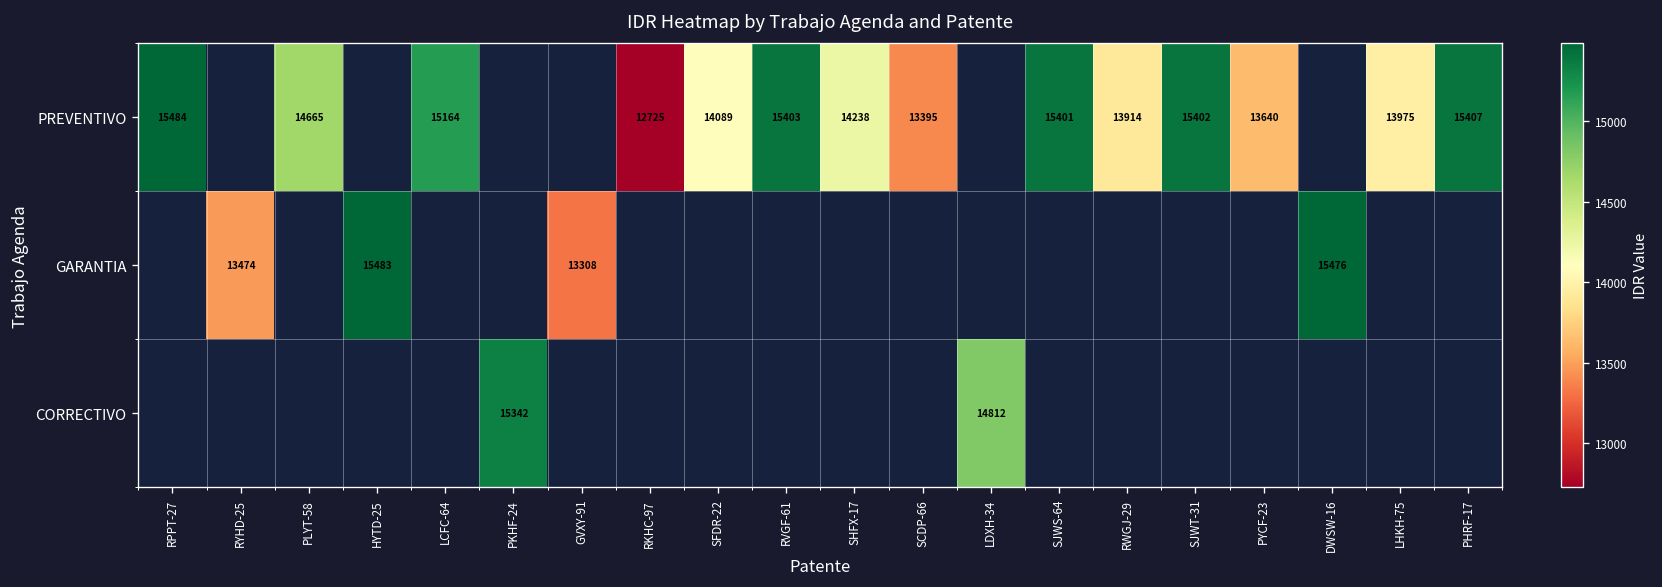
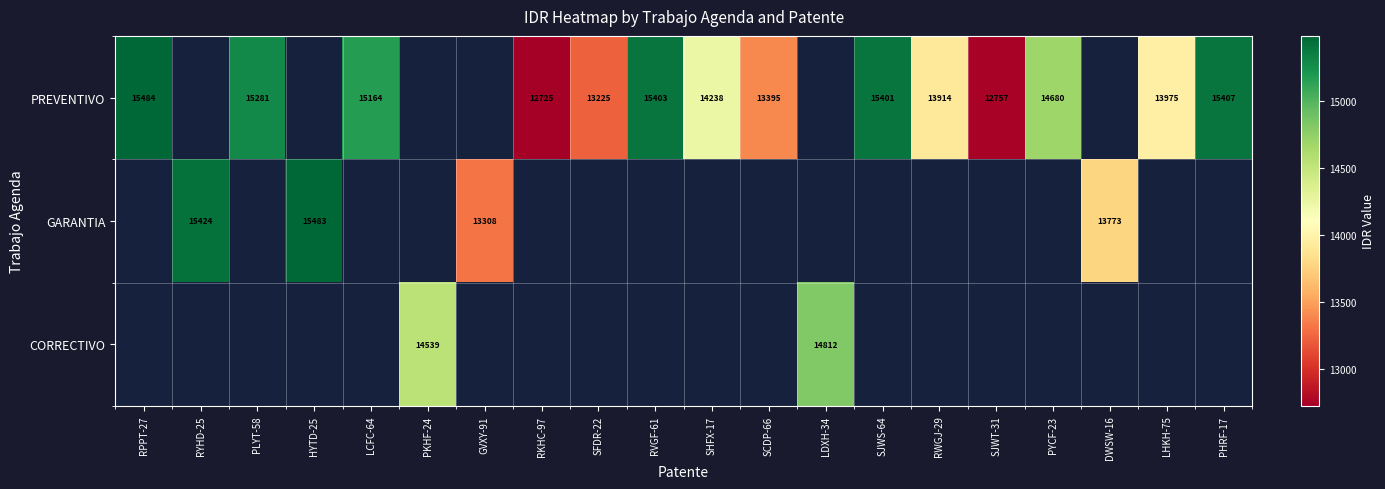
PREVENTIVO, PLYT-58: 14665 -> 15281
PREVENTIVO, SFDR-22: 14089 -> 13225
PREVENTIVO, SJWT-31: 15402 -> 12757
PREVENTIVO, PYCF-23: 13640 -> 14680
GARANTIA, RYHD-25: 13474 -> 15424
GARANTIA, DWSW-16: 15476 -> 13773
CORRECTIVO, PKHF-24: 15342 -> 14539
